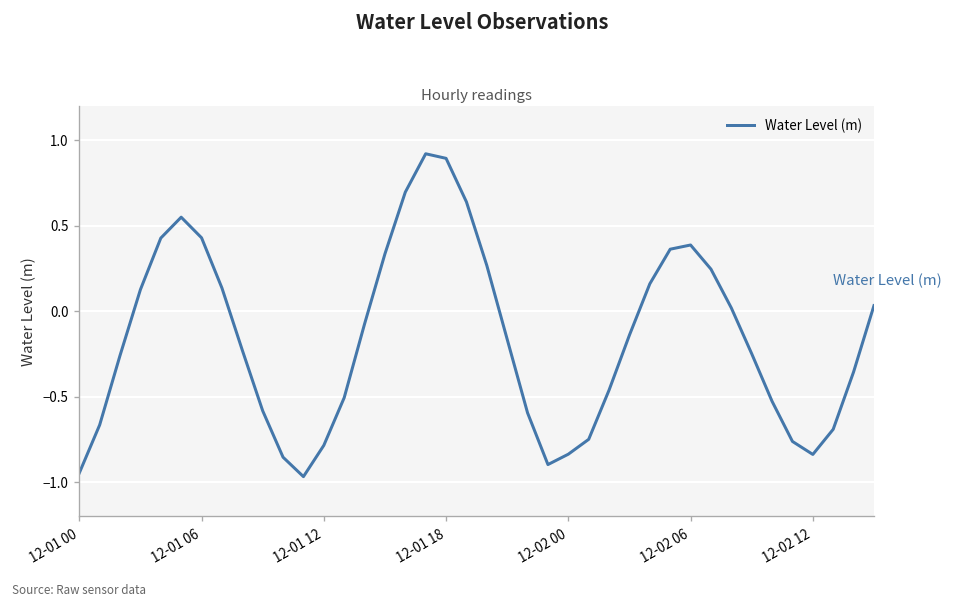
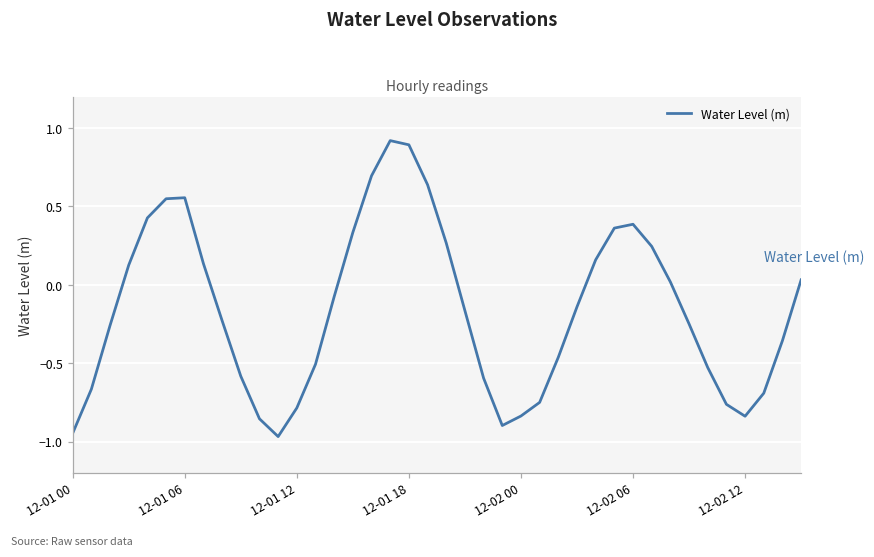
12-01 06: 0.43 -> 0.56
